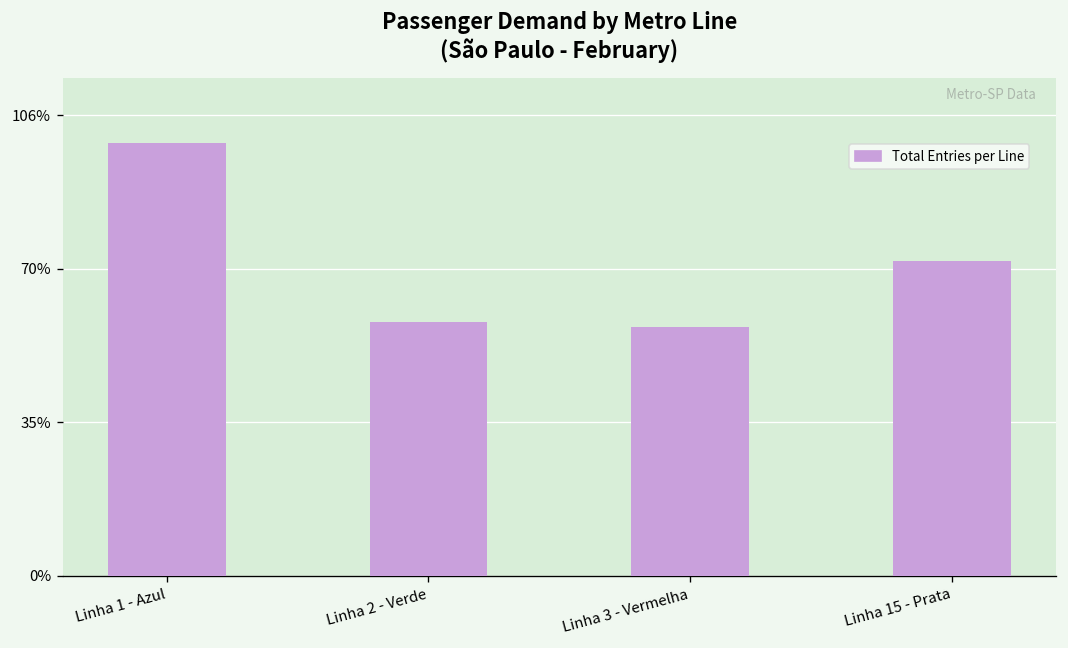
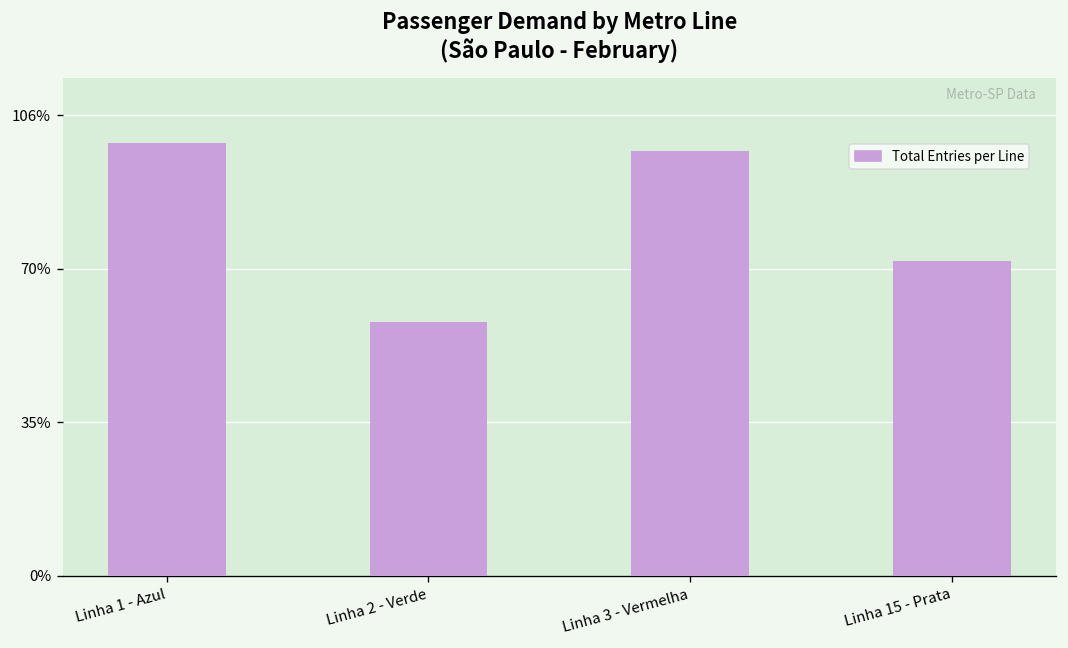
Linha 3 - Vermelha: 57% -> 98%
